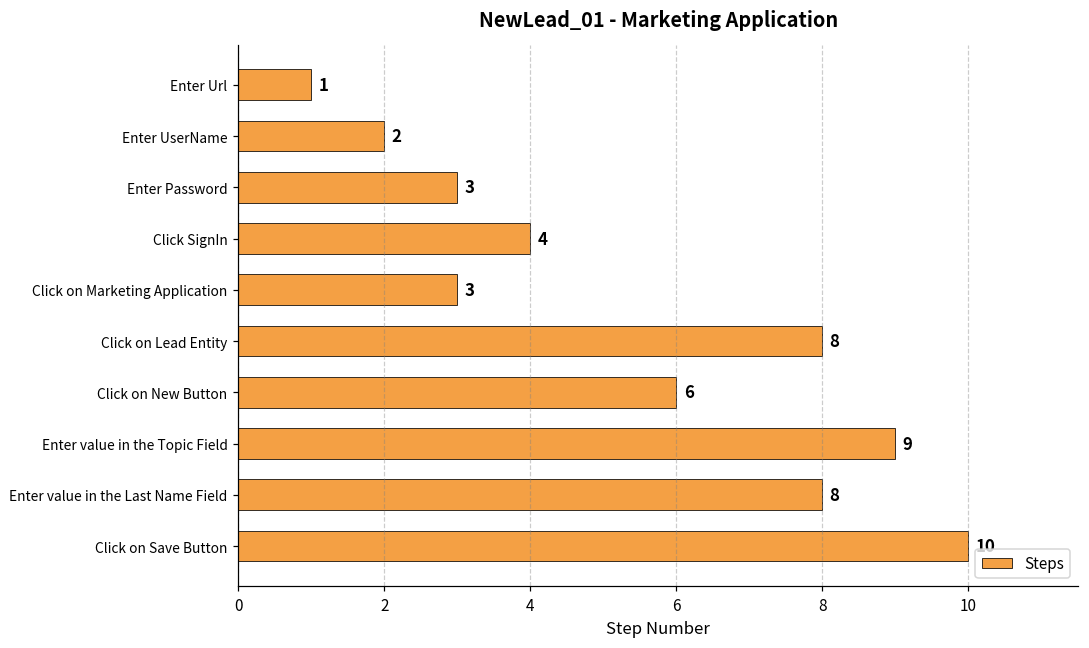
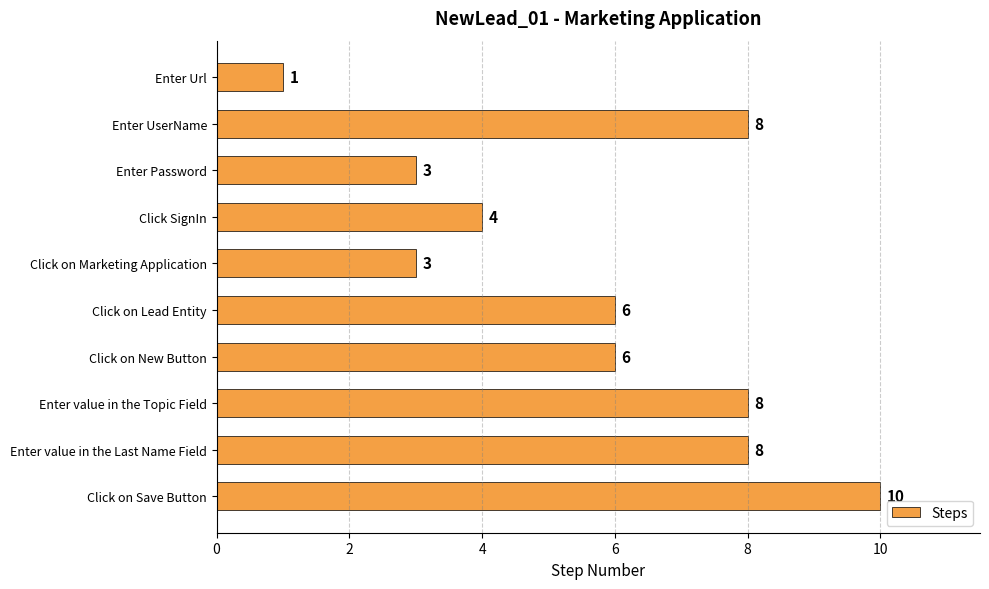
Enter UserName: 2 -> 8
Click on Lead Entity: 8 -> 6
Enter value in the Topic Field: 9 -> 8
